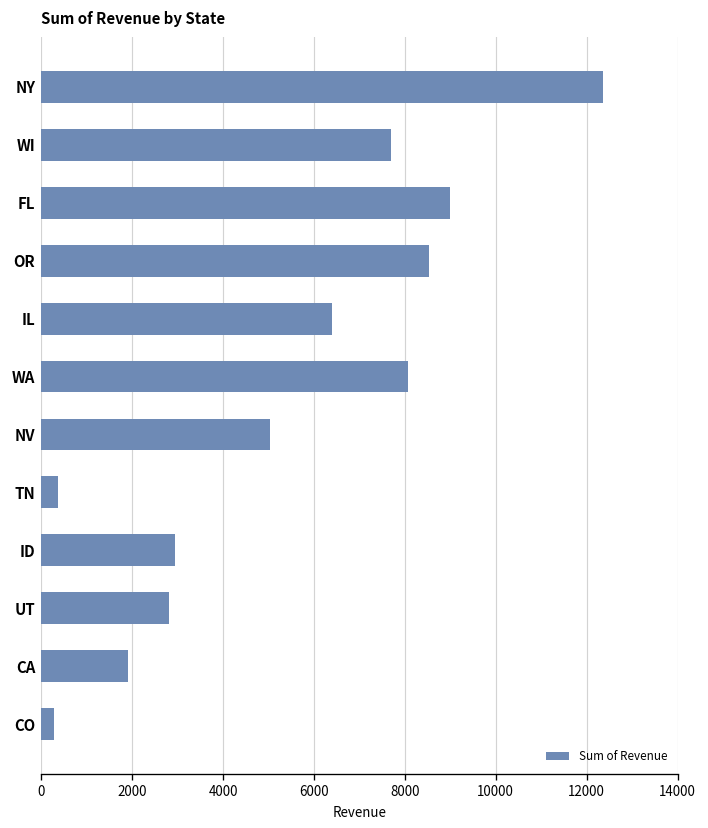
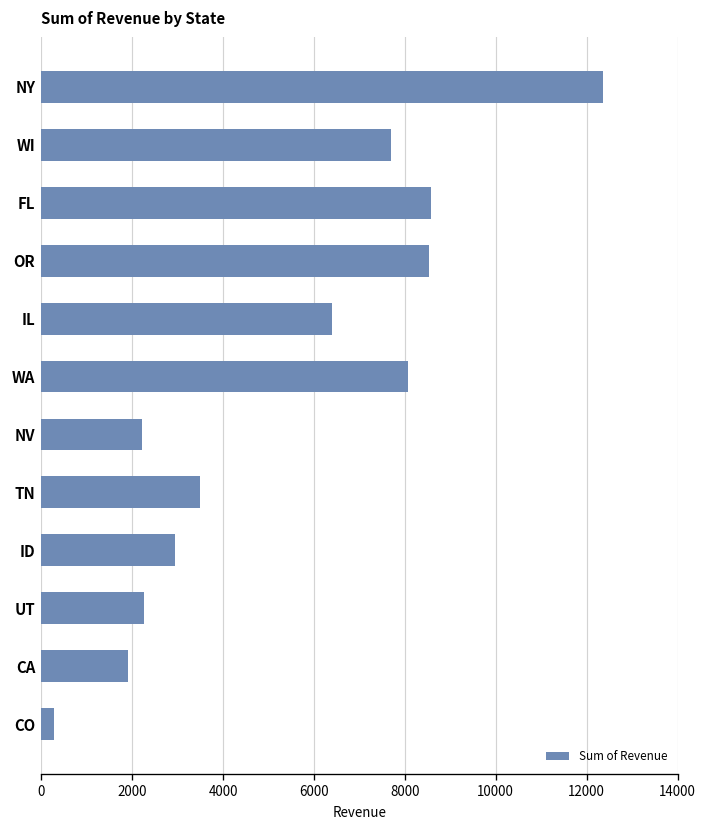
FL: 9000 -> 8600
NV: 5000 -> 2200
TN: 400 -> 3500
UT: 2800 -> 2300
